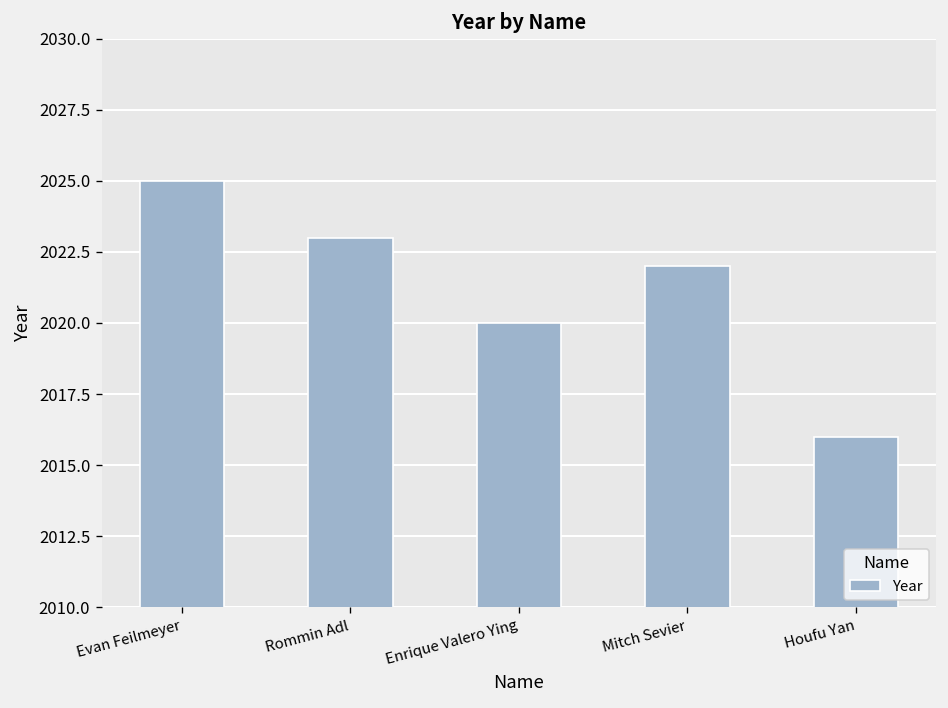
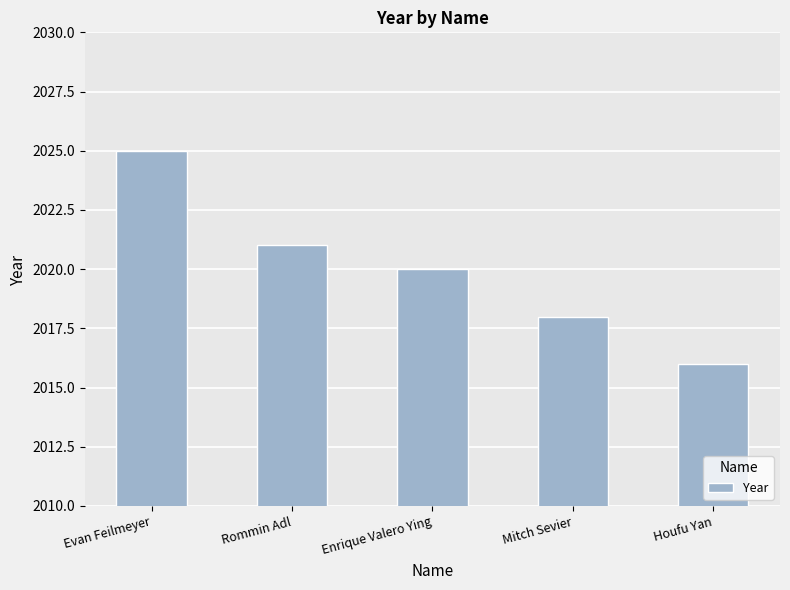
Rommin Adl: 2023 -> 2021
Mitch Sevier: 2022 -> 2018
